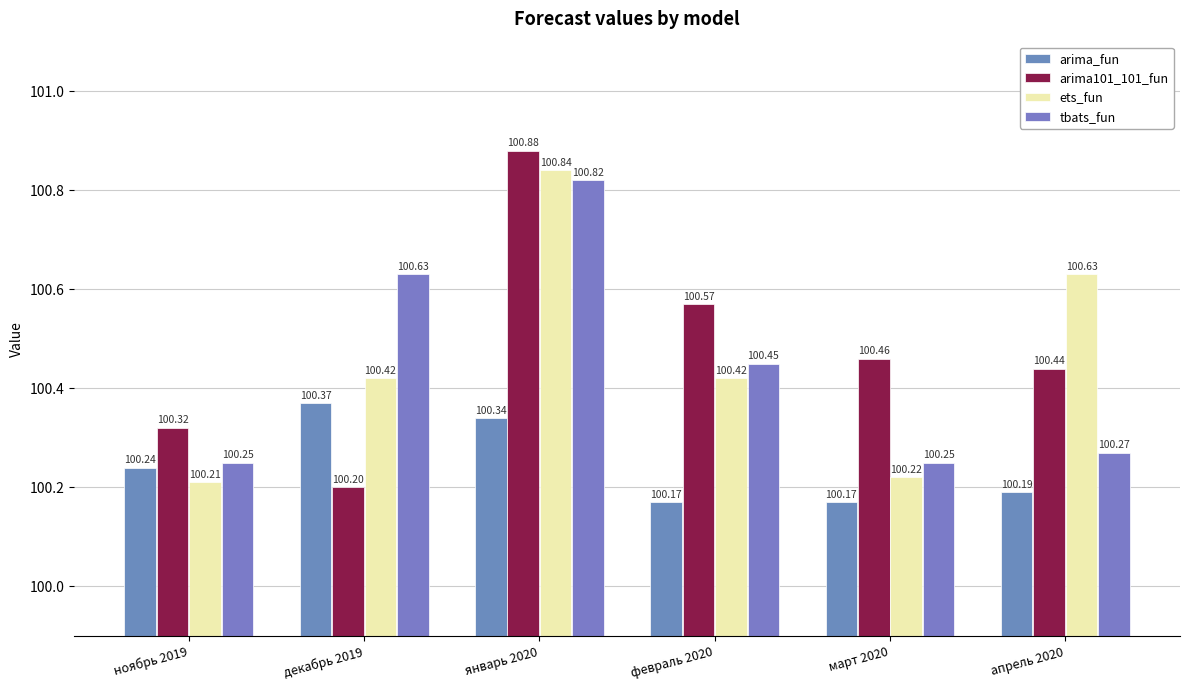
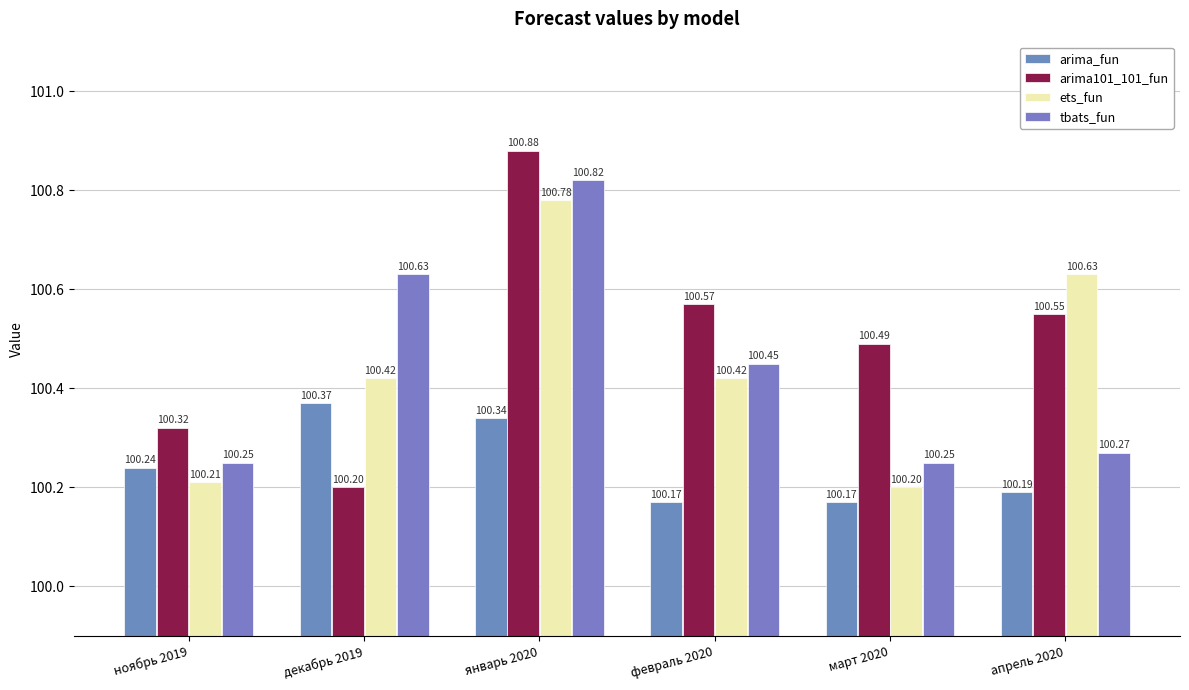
ets_fun, январь 2020: 100.84 -> 100.78
arima101_101_fun, март 2020: 100.46 -> 100.49
ets_fun, март 2020: 100.22 -> 100.20
arima101_101_fun, апрель 2020: 100.44 -> 100.55
